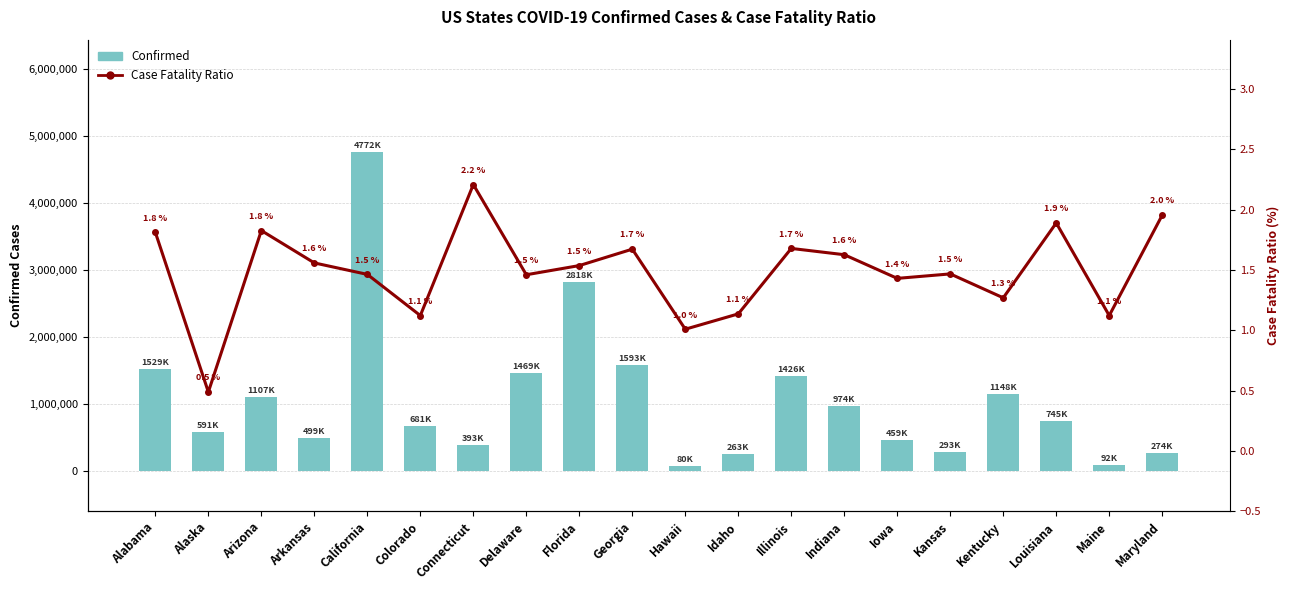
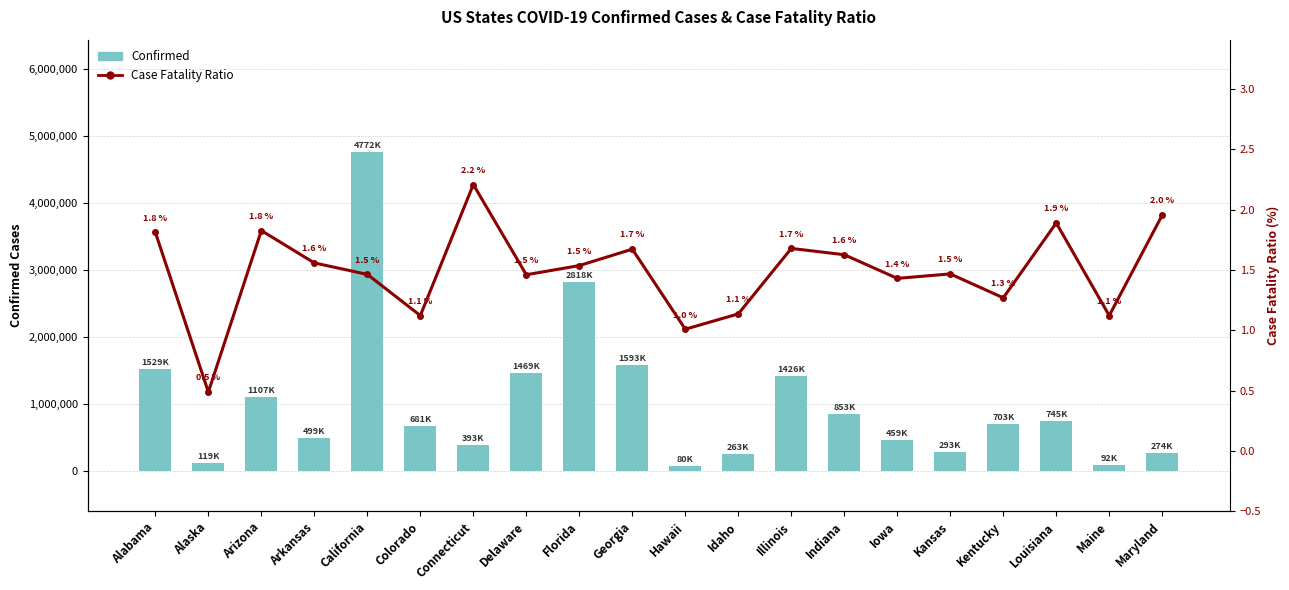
Confirmed, Alaska: 591K -> 119K
Confirmed, Indiana: 974K -> 853K
Confirmed, Kentucky: 1148K -> 703K
